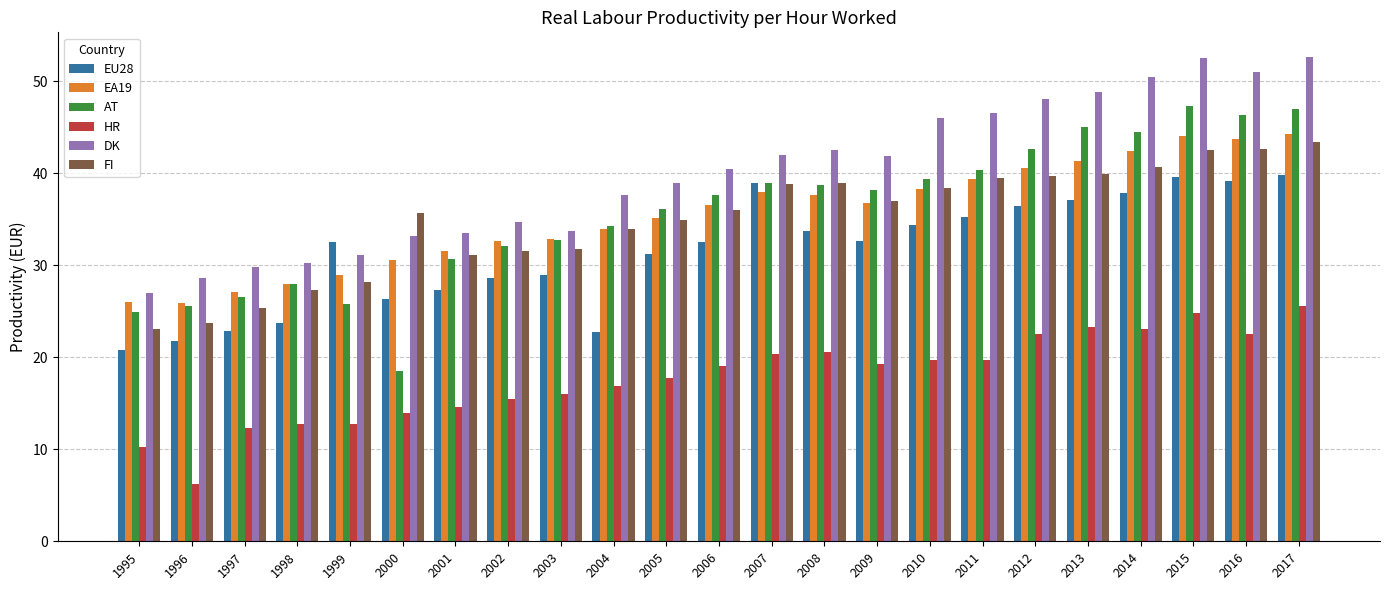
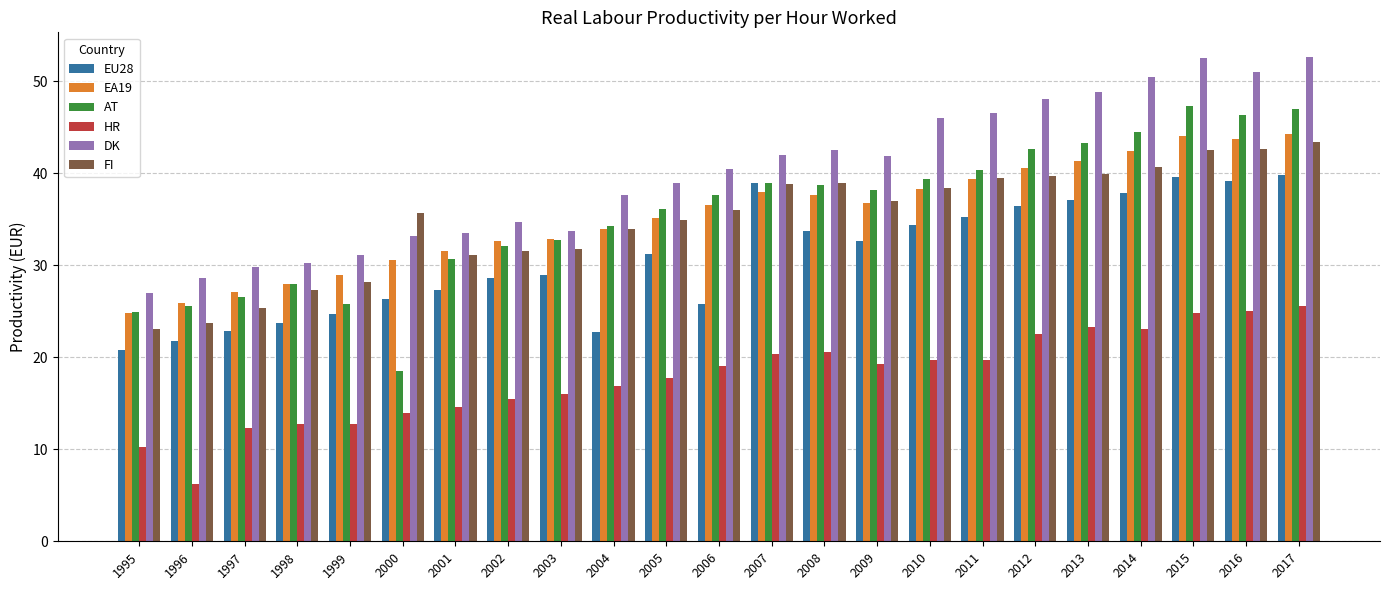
EA19, 1995: 26 -> 25
EU28, 1999: 33 -> 25
EU28, 2006: 33 -> 26
AT, 2013: 45 -> 43
HR, 2016: 23 -> 25
